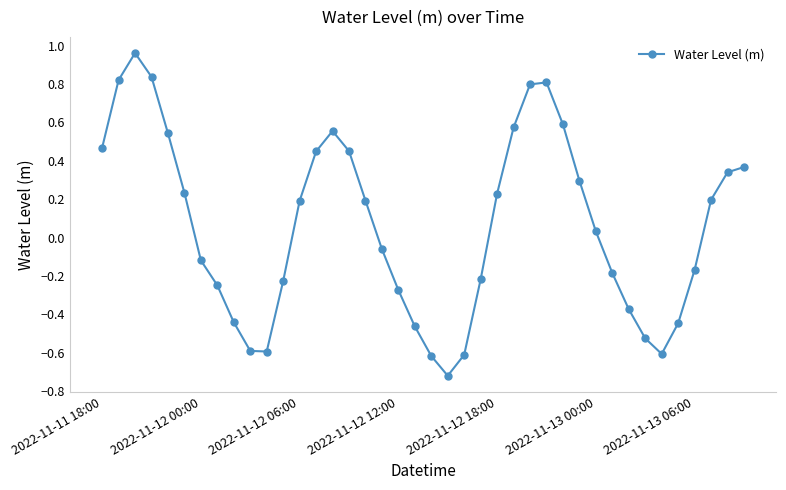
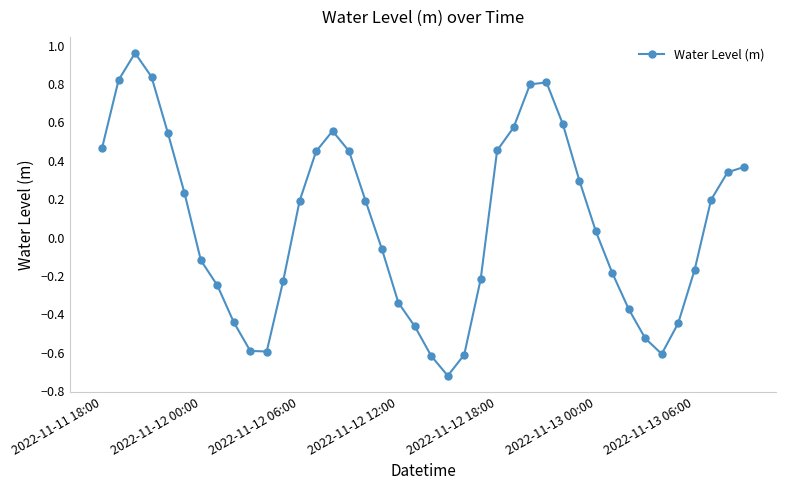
2022-11-12 12:00: -0.27 -> -0.34
2022-11-12 18:00: 0.23 -> 0.45
